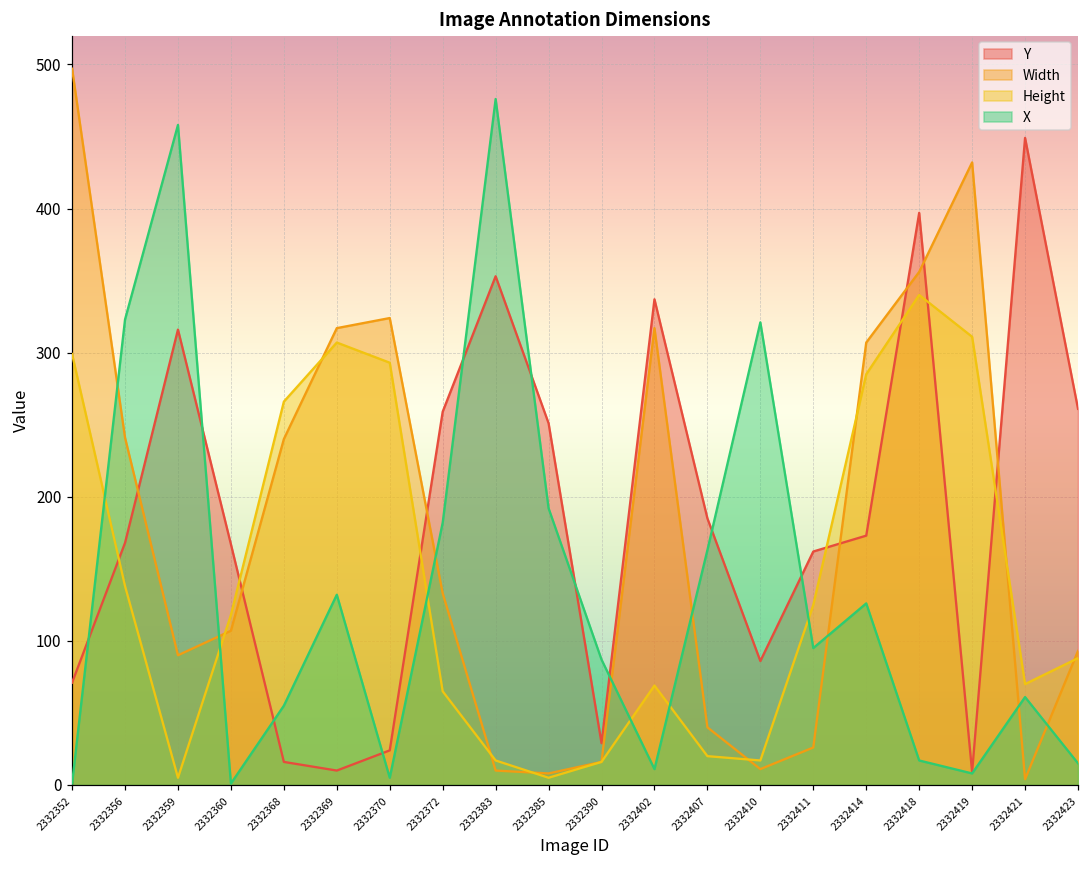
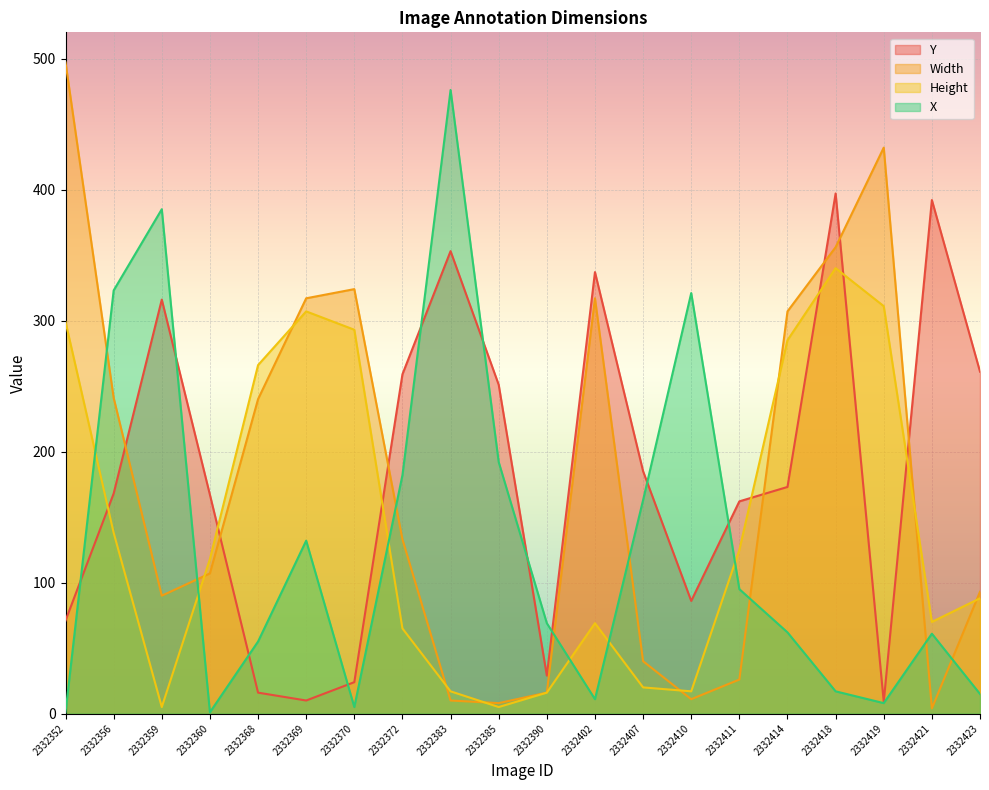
X, 2332359: 458 -> 385
X, 2332390: 87 -> 69
X, 2332414: 126 -> 62
Y, 2332421: 449 -> 392
